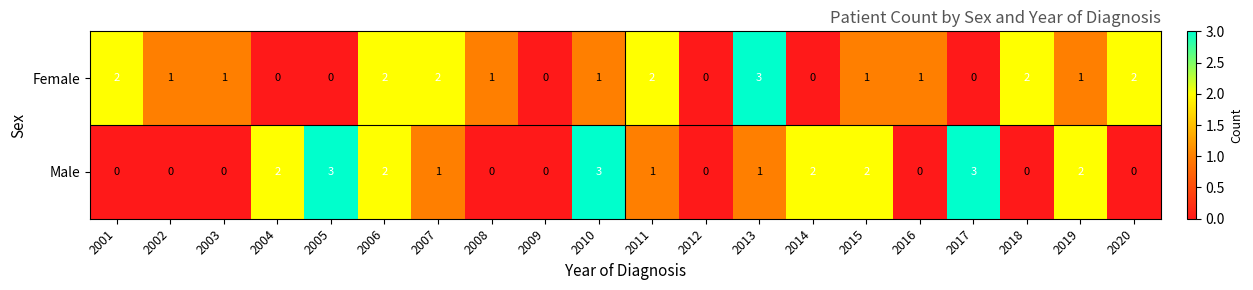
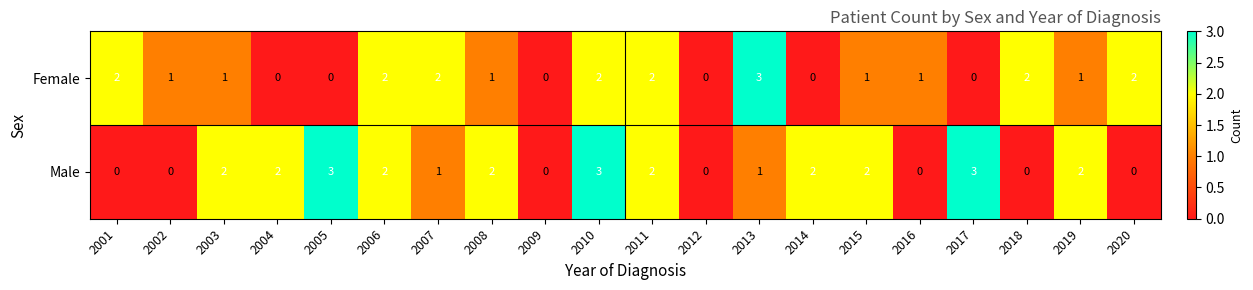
Female, 2010: 1 -> 2
Male, 2003: 0 -> 2
Male, 2008: 0 -> 2
Male, 2011: 1 -> 2
